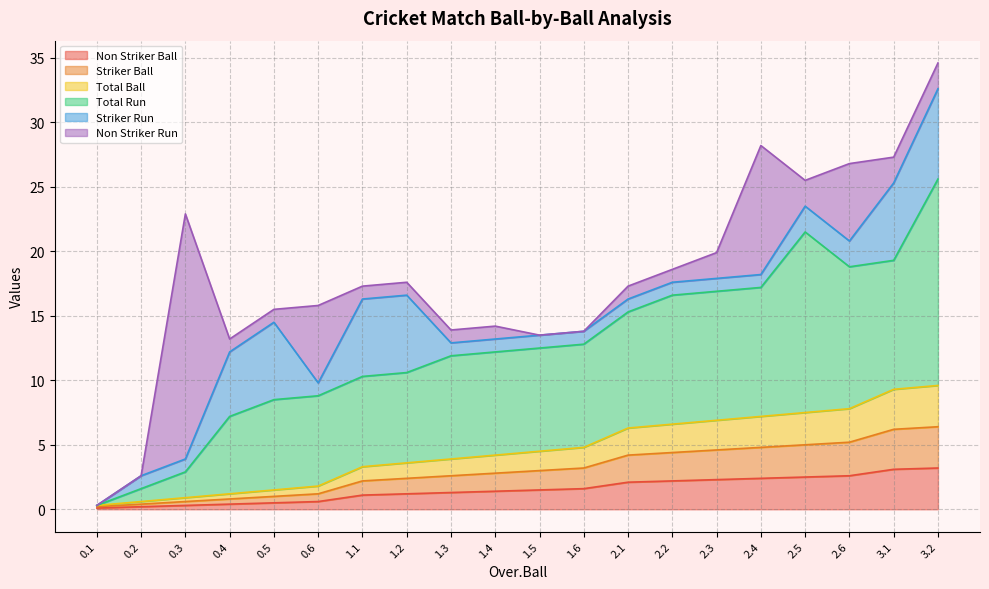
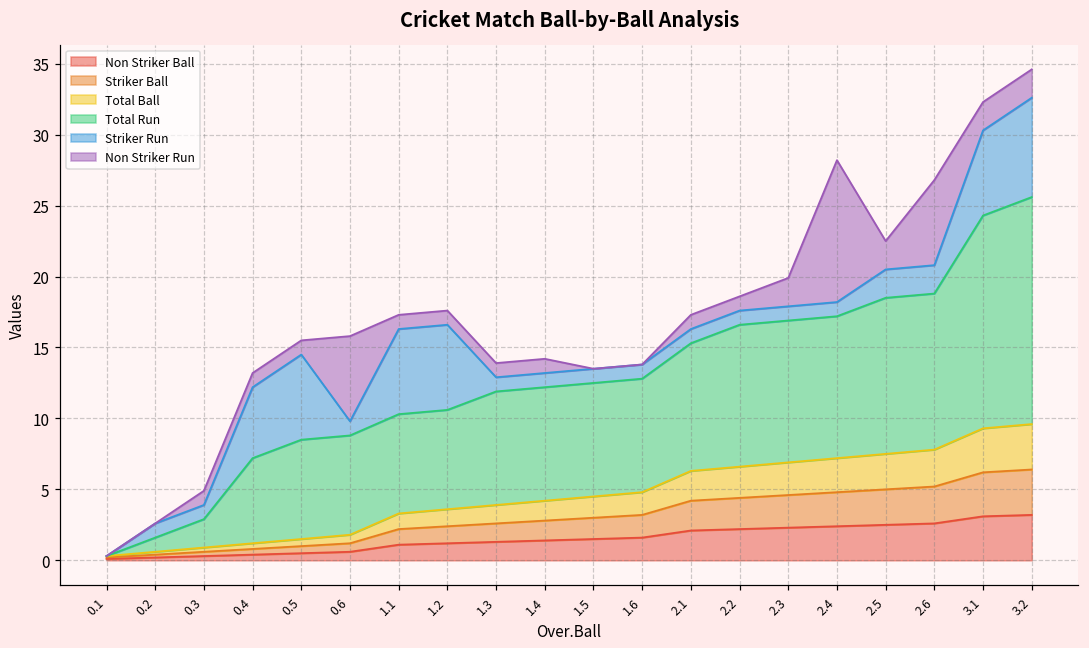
Non Striker Run, 0.3: 19 -> 1
Total Run, 2.5: 14 -> 11
Total Run, 3.1: 10 -> 15
